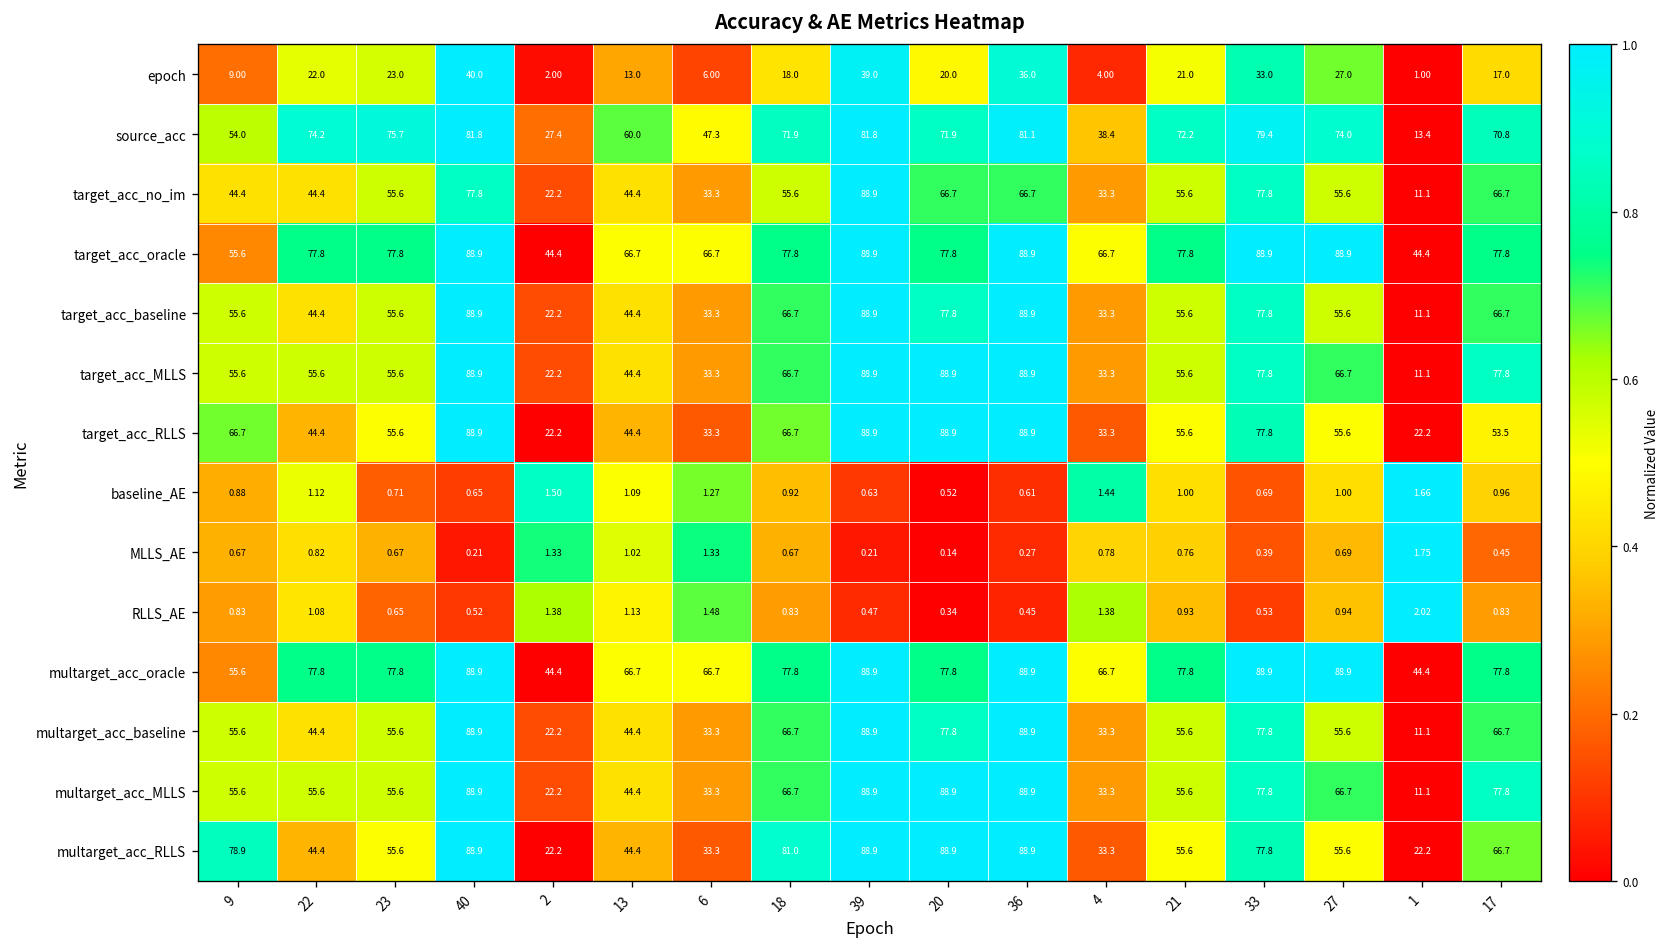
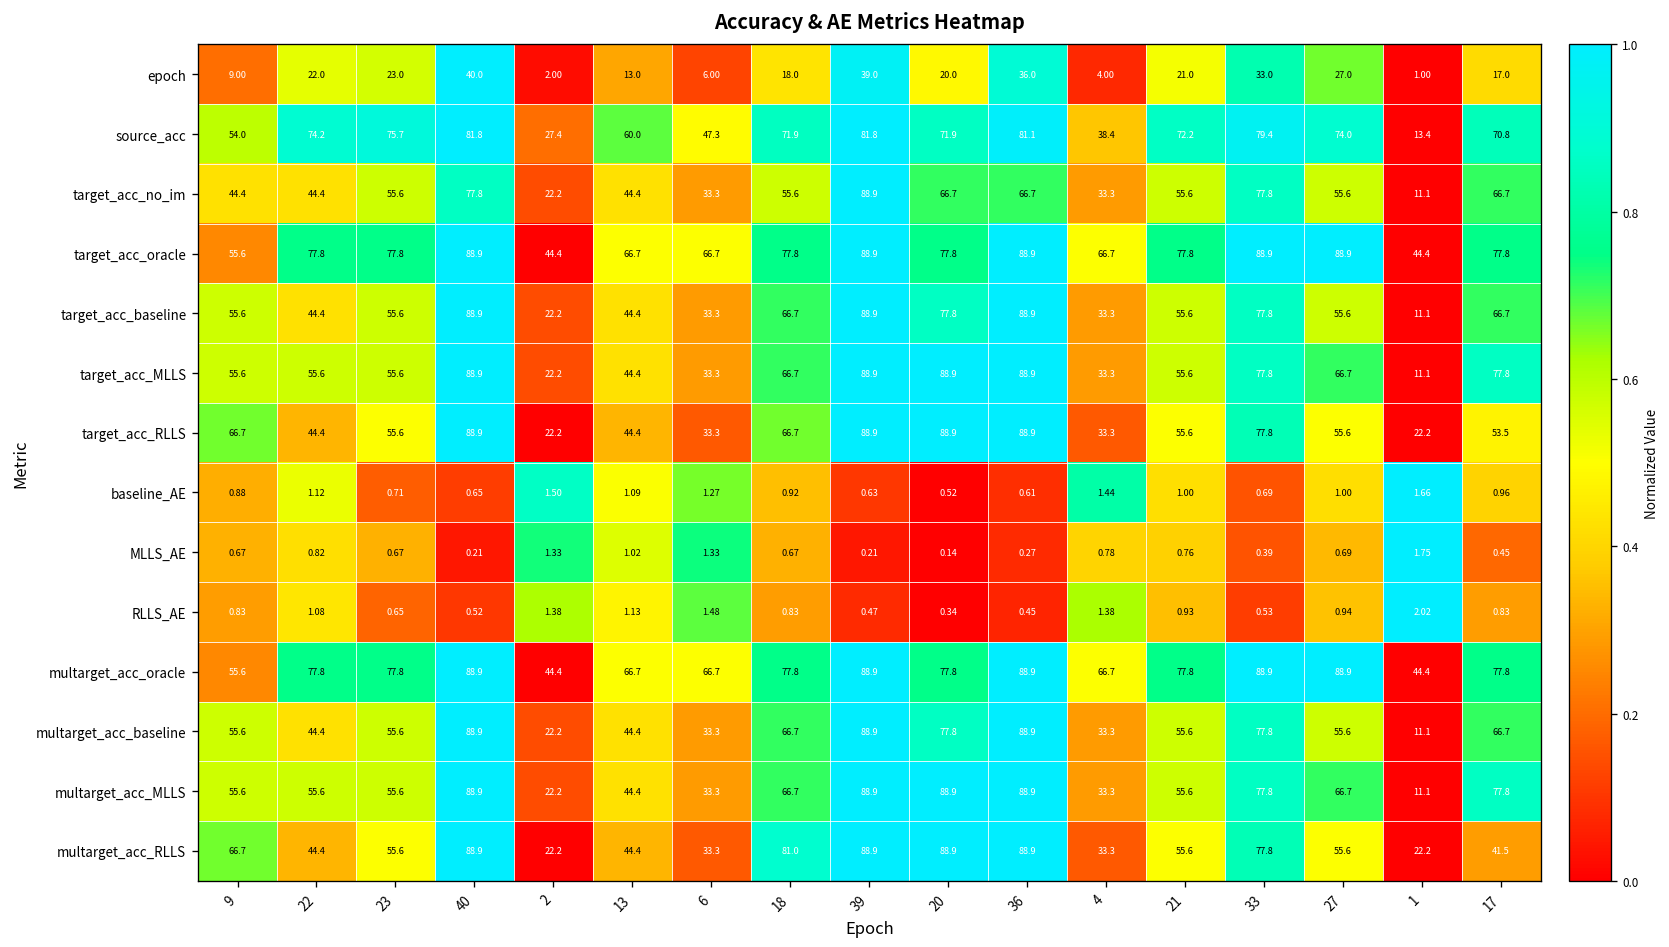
multarget_acc_RLLS, 9: 78.9 -> 66.7
multarget_acc_RLLS, 17: 66.7 -> 41.5
